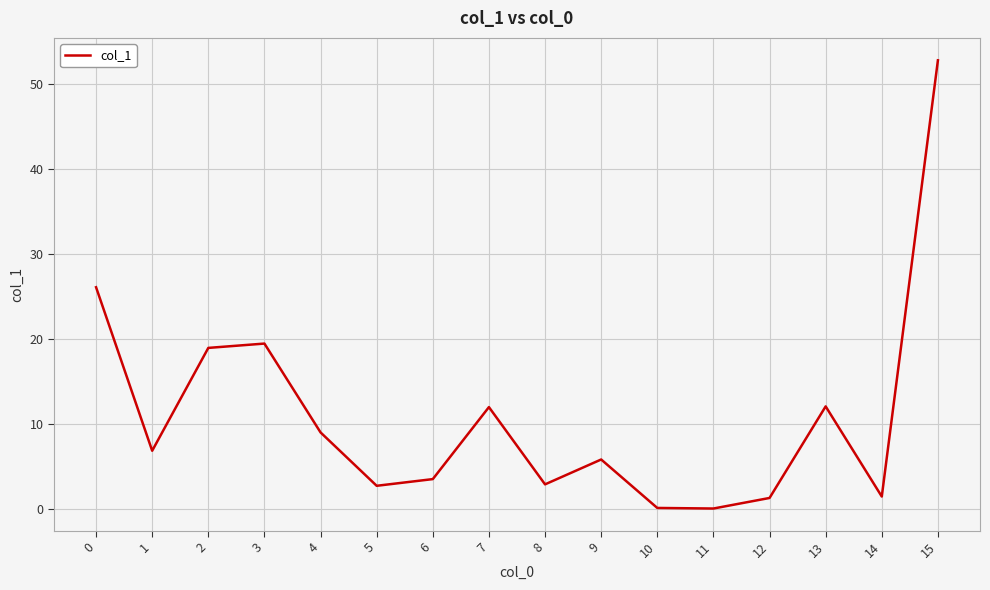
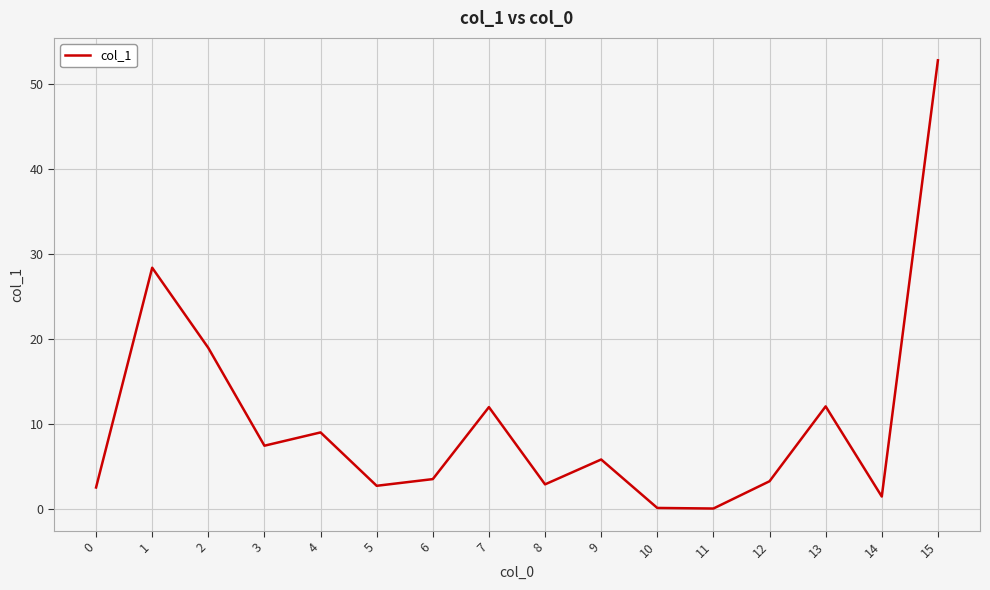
0: 26 -> 2
1: 7 -> 28
3: 19 -> 7
12: 1 -> 3
